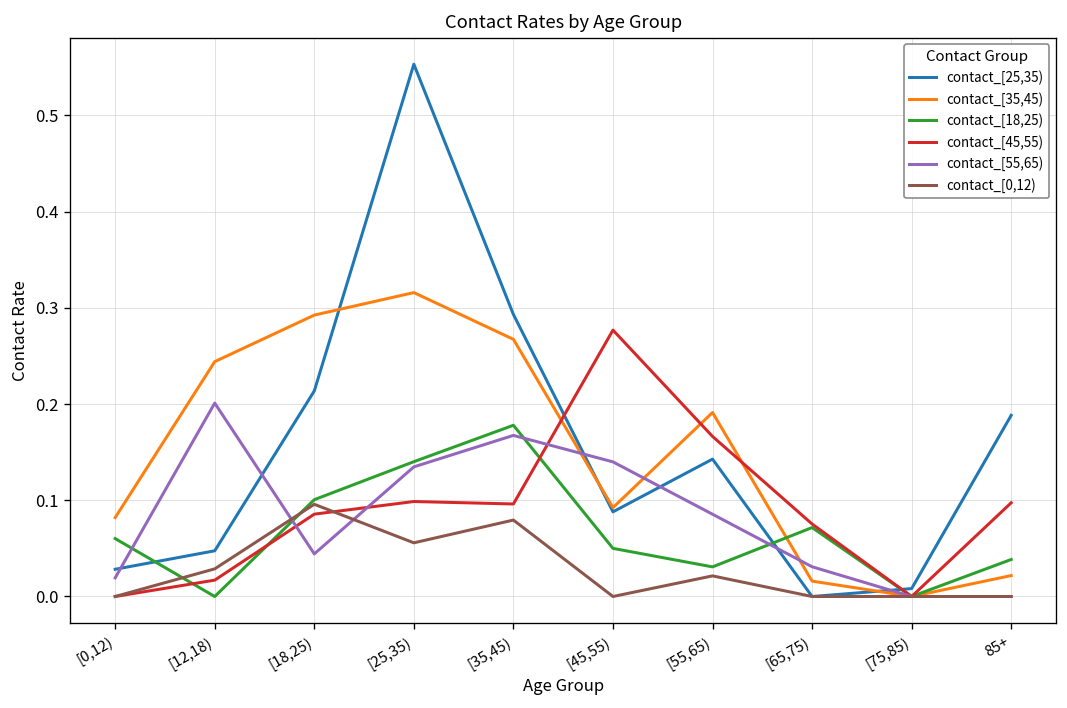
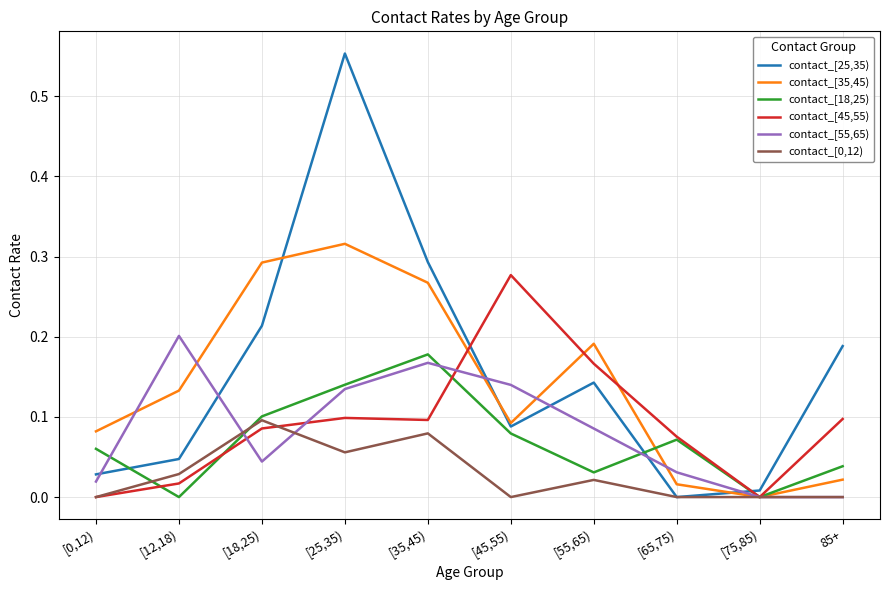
contact_[35,45), [12,18): 0.24 -> 0.13
contact_[18,25), [45,55): 0.05 -> 0.08
